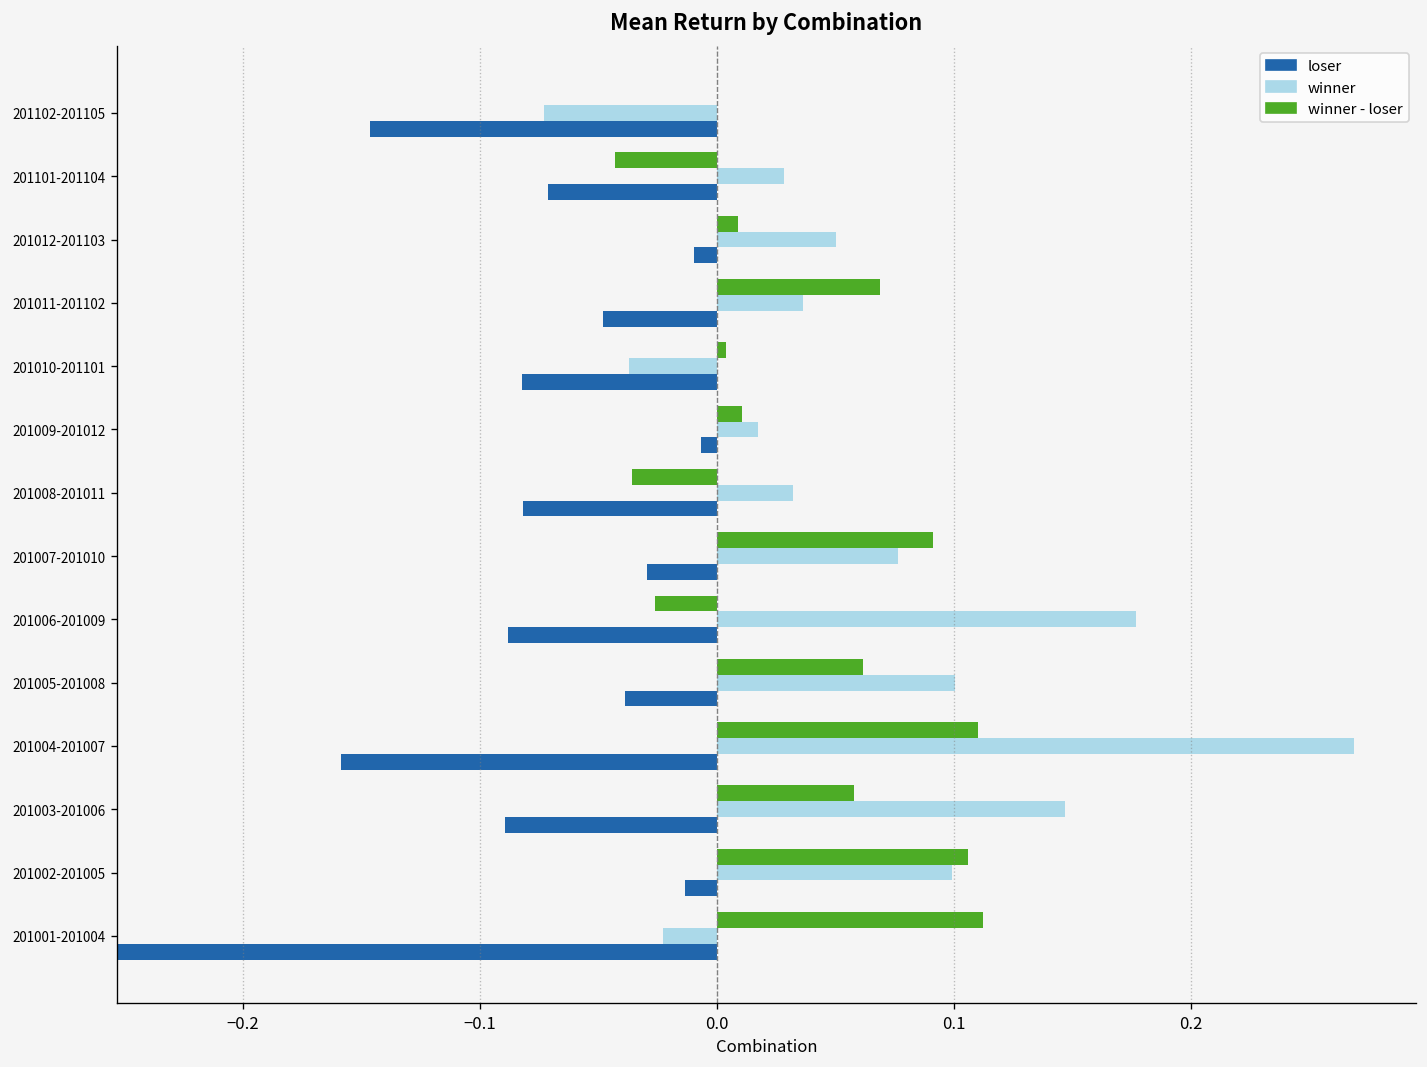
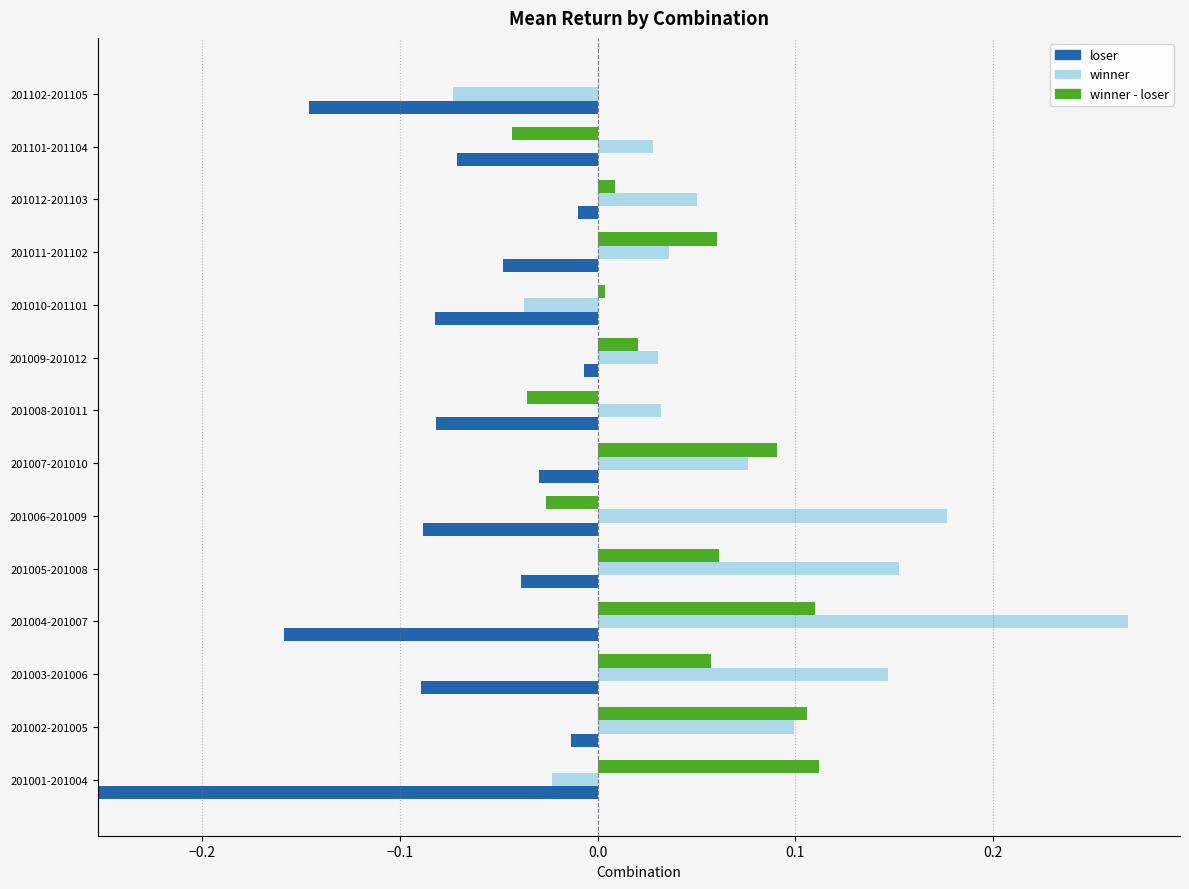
winner - loser, 201011-201102: 0.069 -> 0.060
winner - loser, 201009-201012: 0.011 -> 0.020
winner, 201009-201012: 0.017 -> 0.030
winner, 201005-201008: 0.101 -> 0.153
